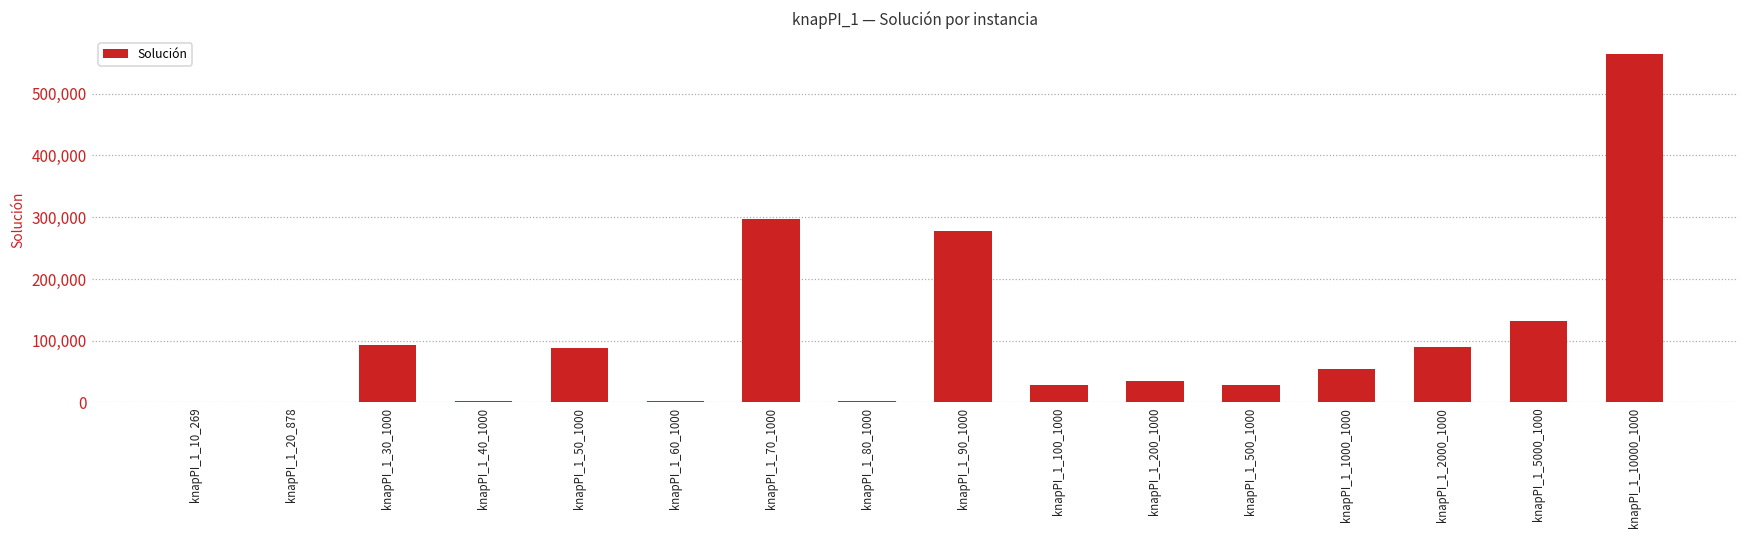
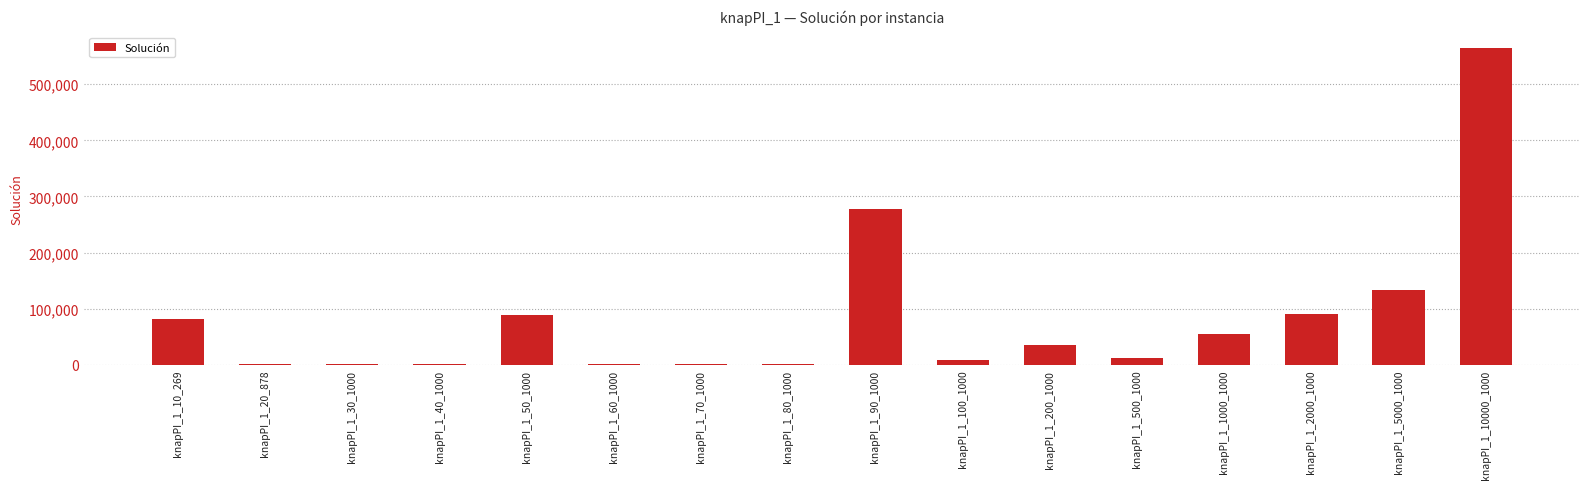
knapPI_1_10_269: 0 -> 80,000
knapPI_1_30_1000: 90,000 -> 0
knapPI_1_70_1000: 300,000 -> 0
knapPI_1_100_1000: 30,000 -> 10,000
knapPI_1_500_1000: 30,000 -> 10,000
